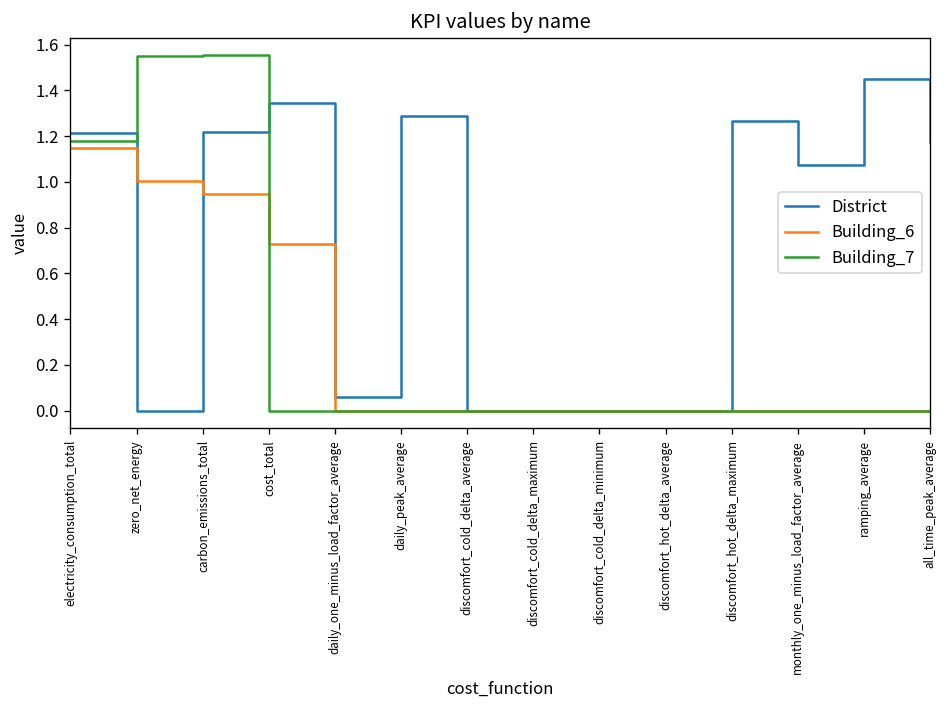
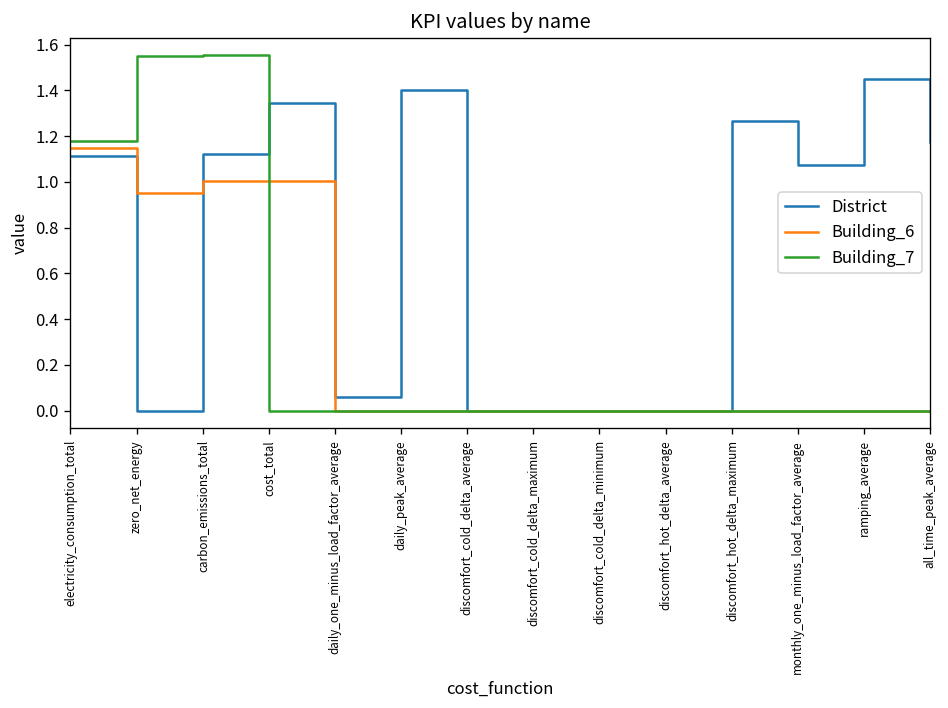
District, electricity_consumption_total: 1.21 -> 1.11
Building_6, zero_net_energy: 1.00 -> 0.95
District, carbon_emissions_total: 1.22 -> 1.12
Building_6, carbon_emissions_total: 0.95 -> 1.00
Building_6, cost_total: 0.73 -> 1.00
District, daily_peak_average: 1.29 -> 1.40
